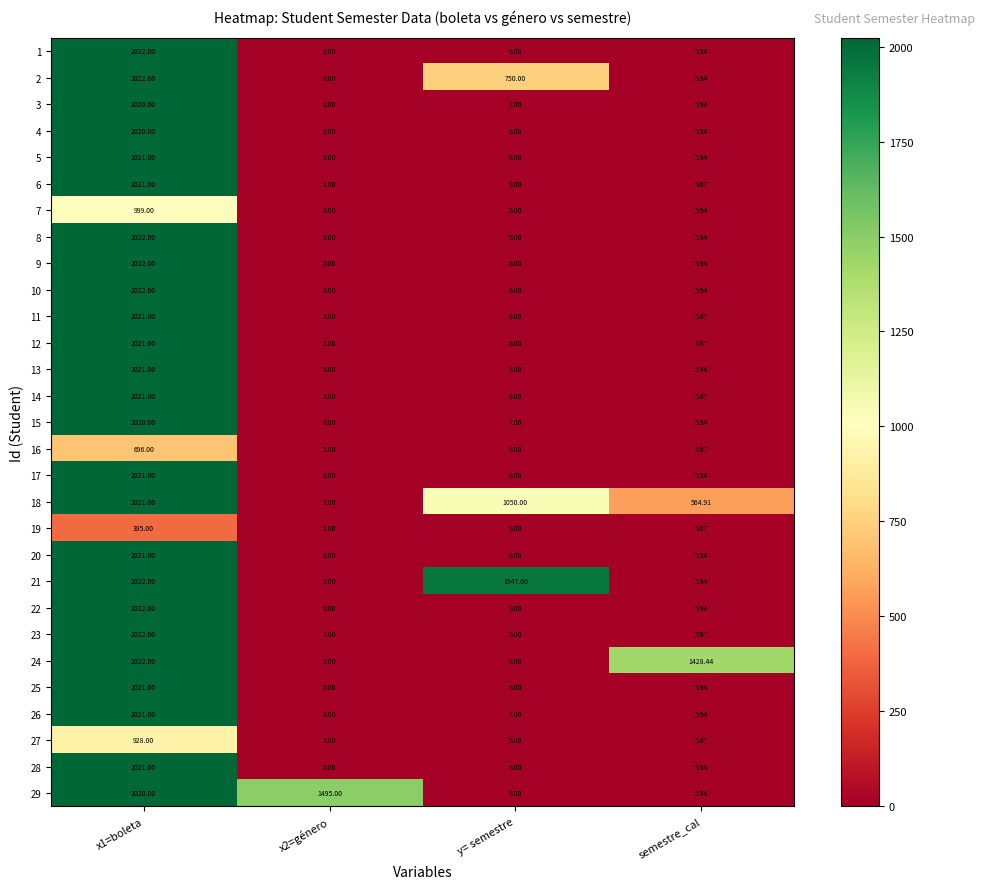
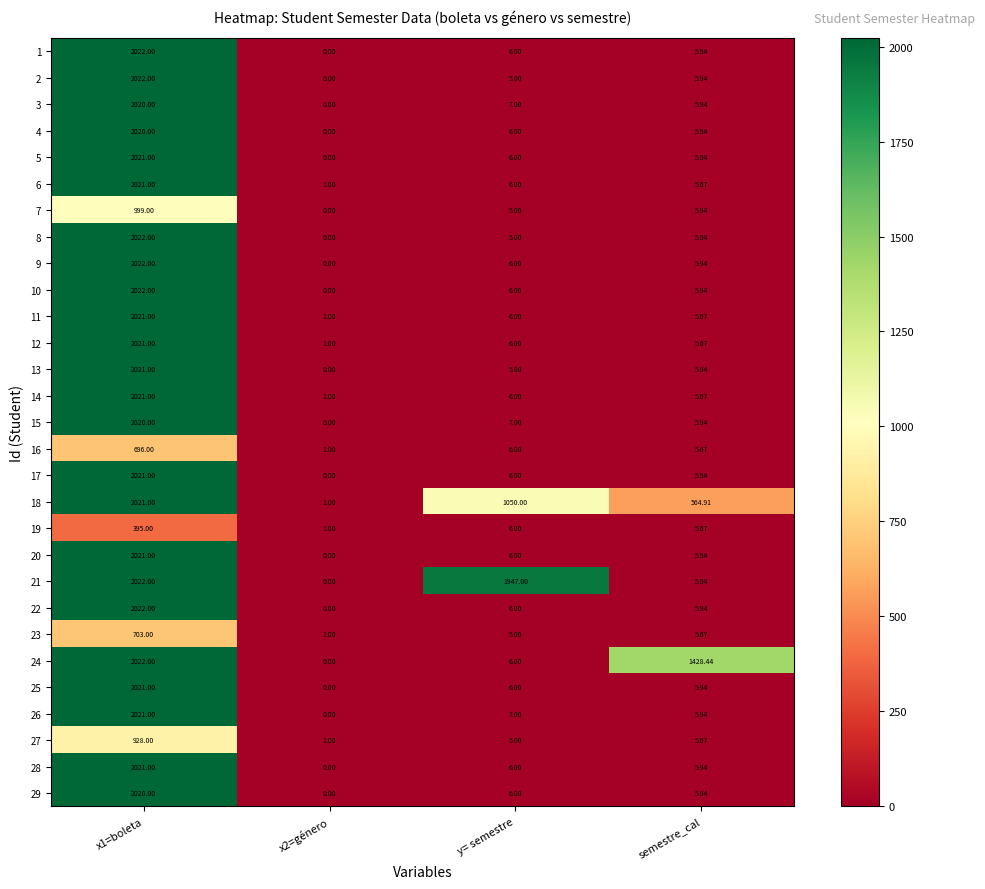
2, y= semestre: 750.00 -> 5.00
23, x1=boleta: 2022.00 -> 703.00
29, x2=género: 1495.00 -> 0.00
